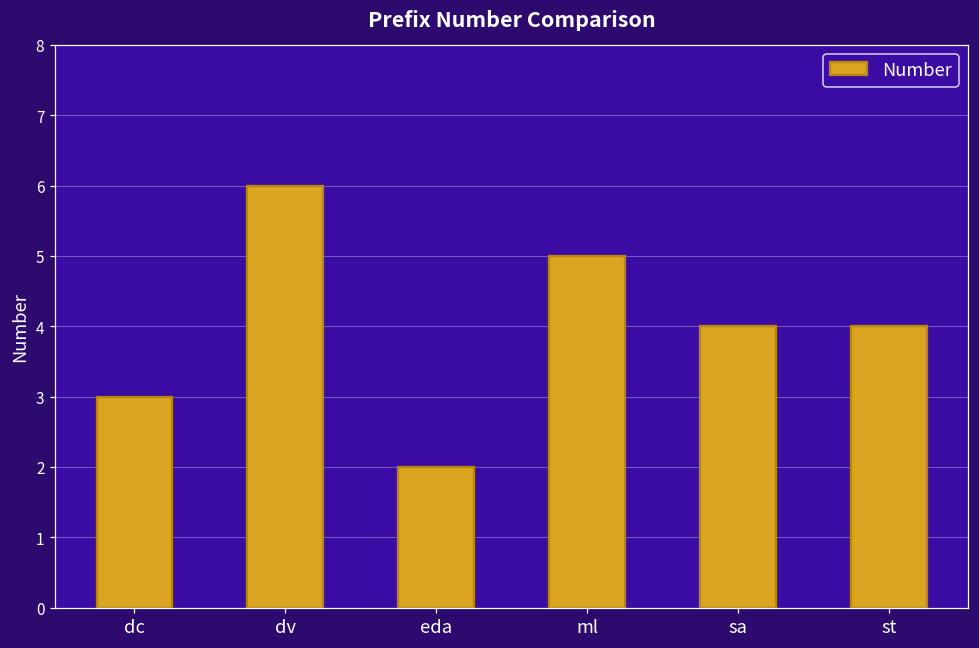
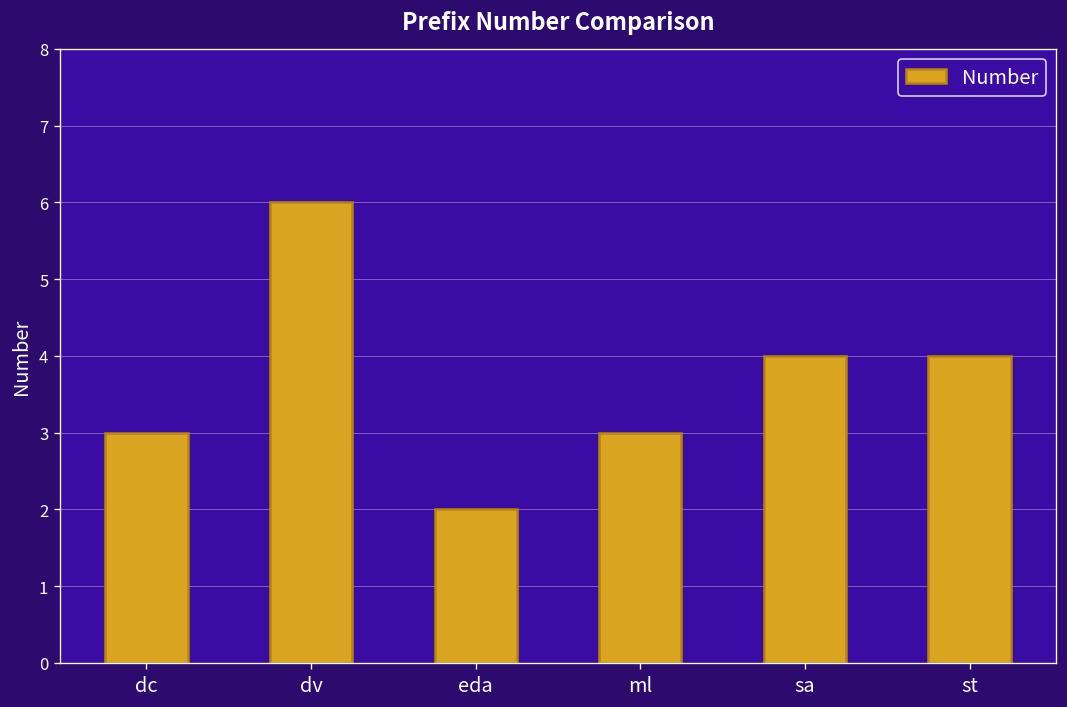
ml: 5 -> 3
